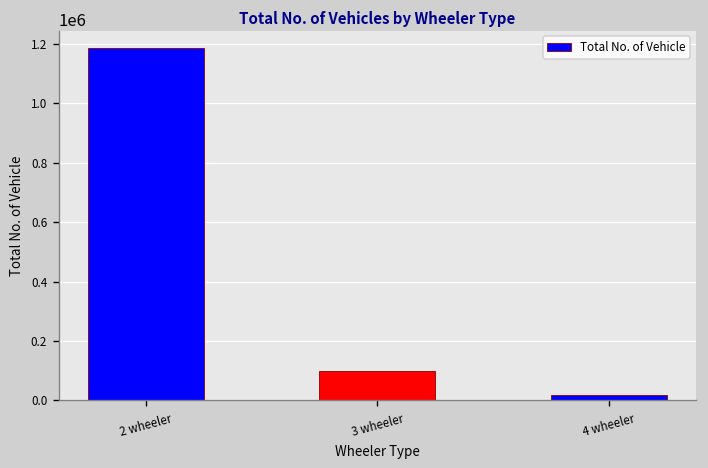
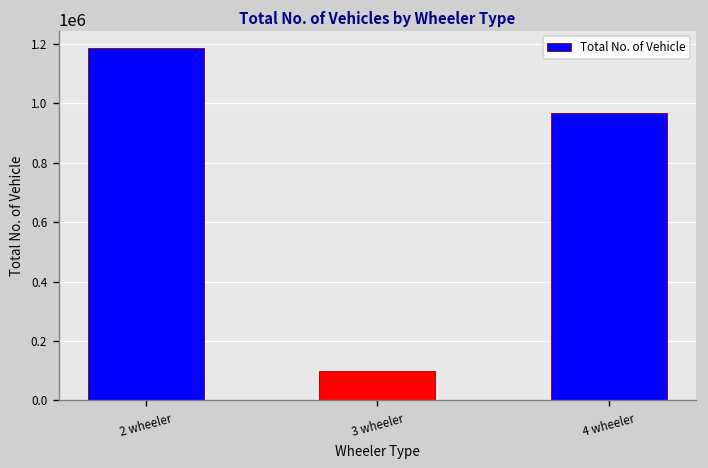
4 wheeler: 20000 -> 970000
